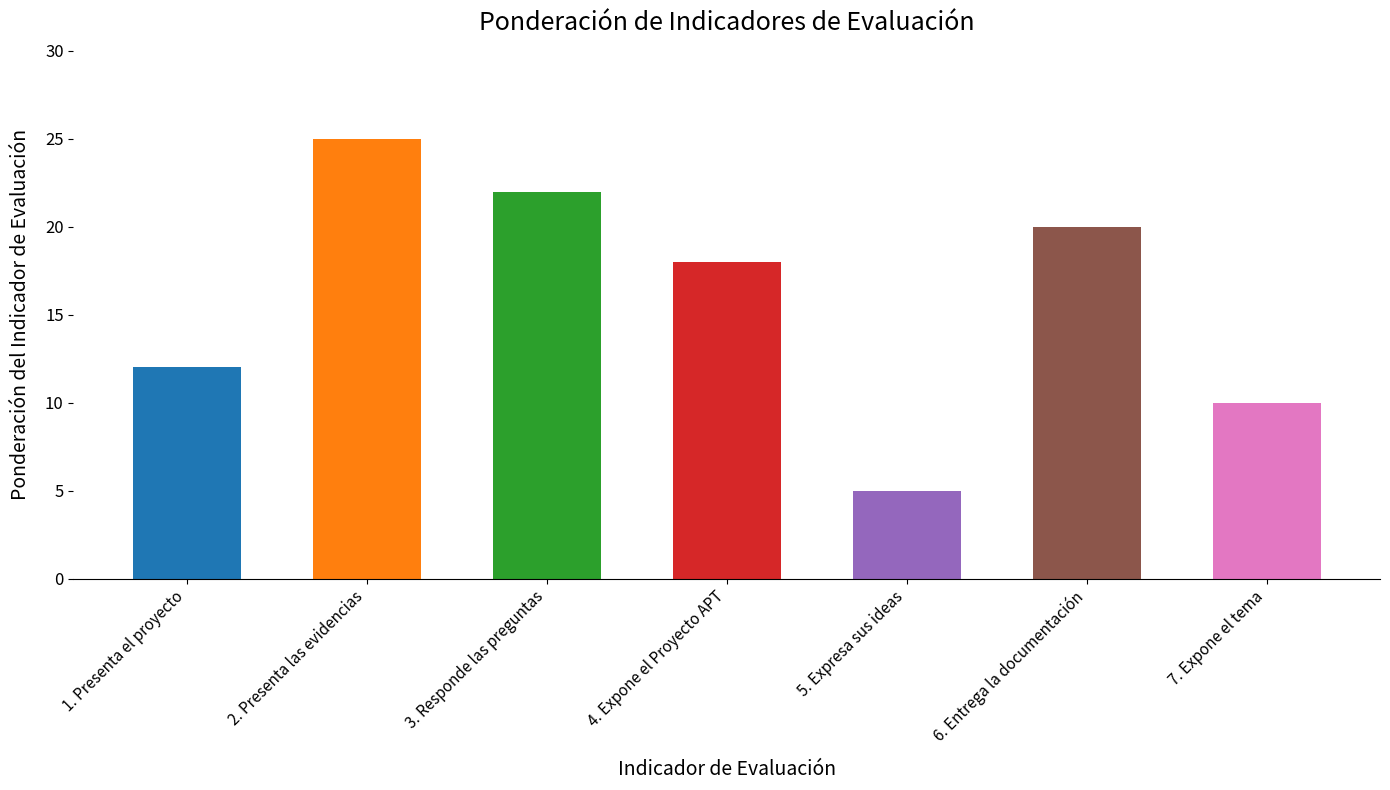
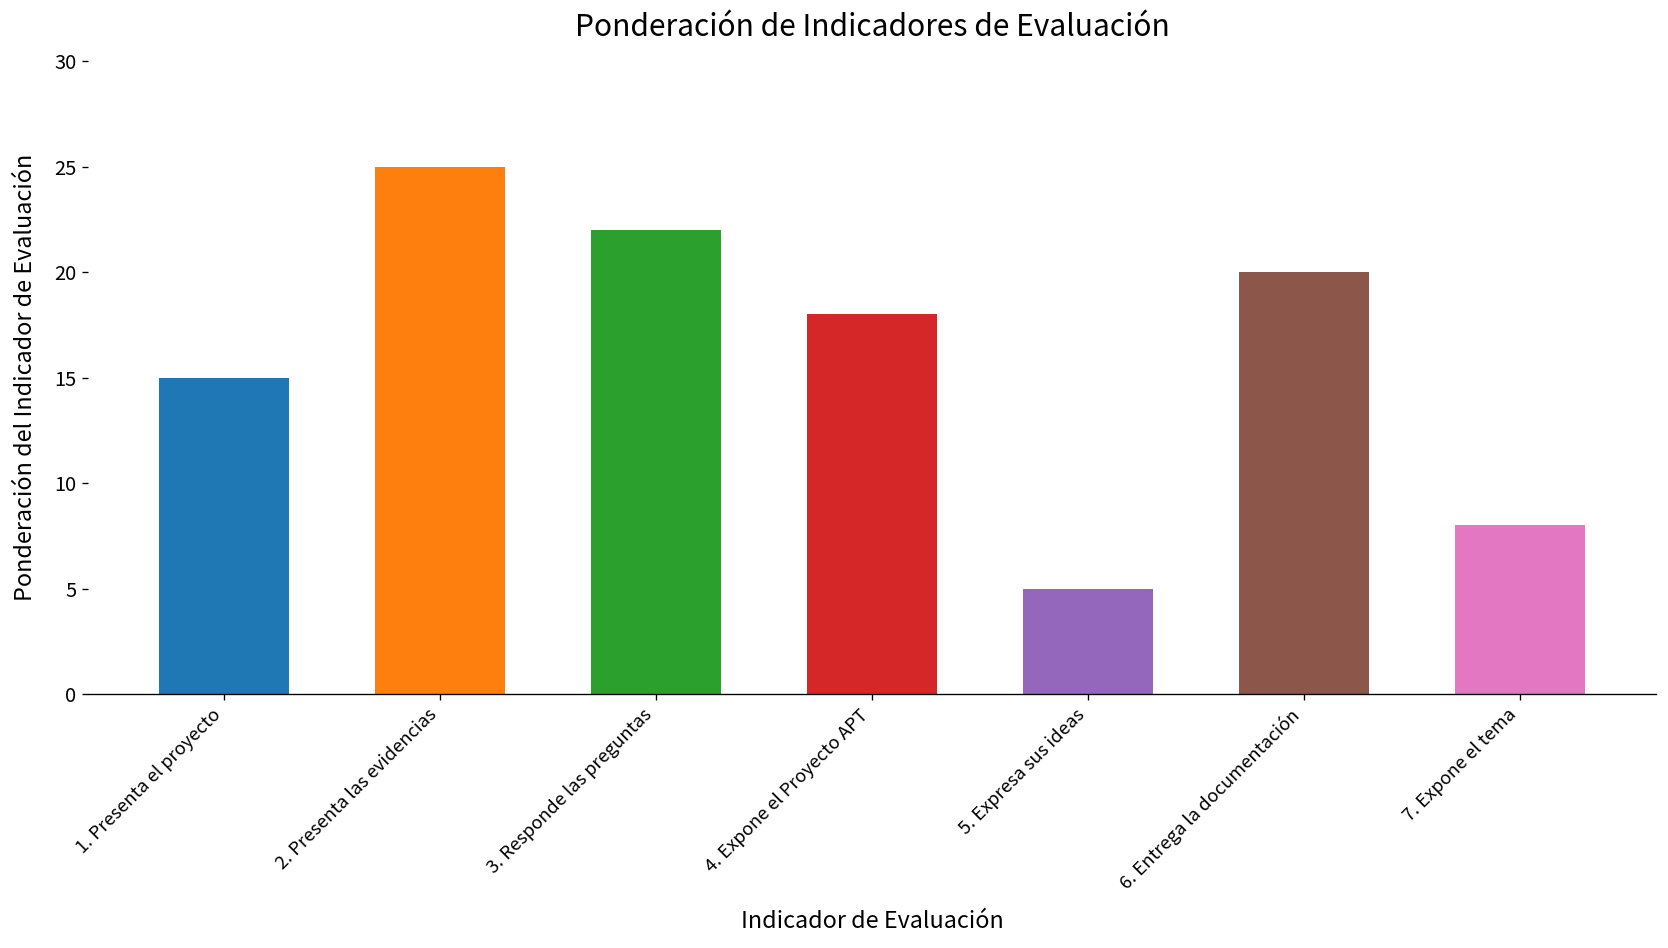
1. Presenta el proyecto: 12 -> 15
7. Expone el tema: 10 -> 8
